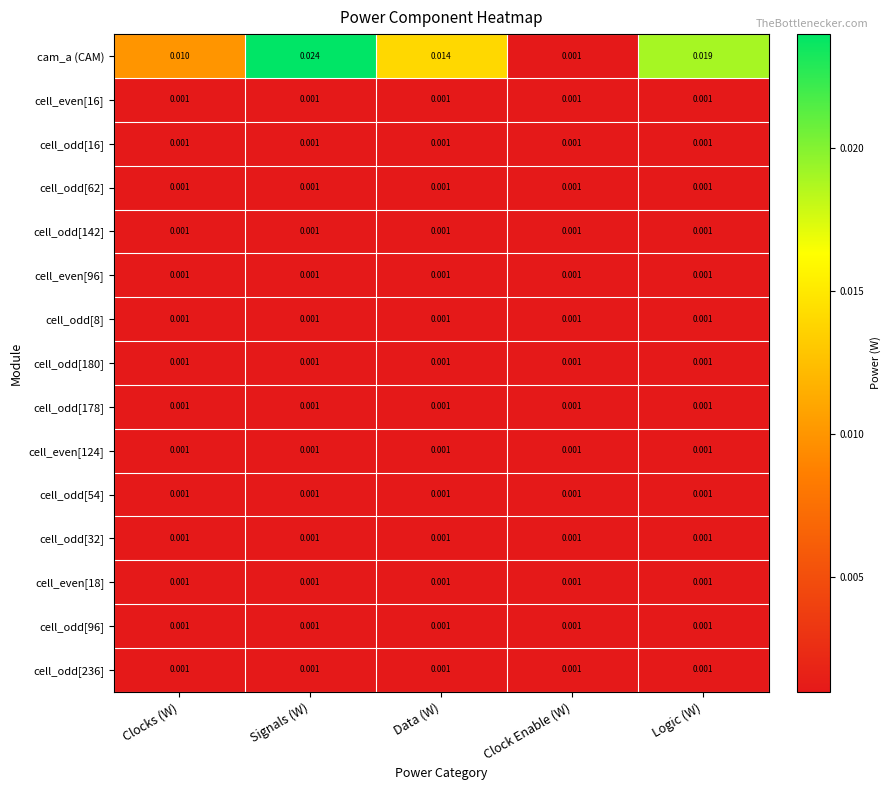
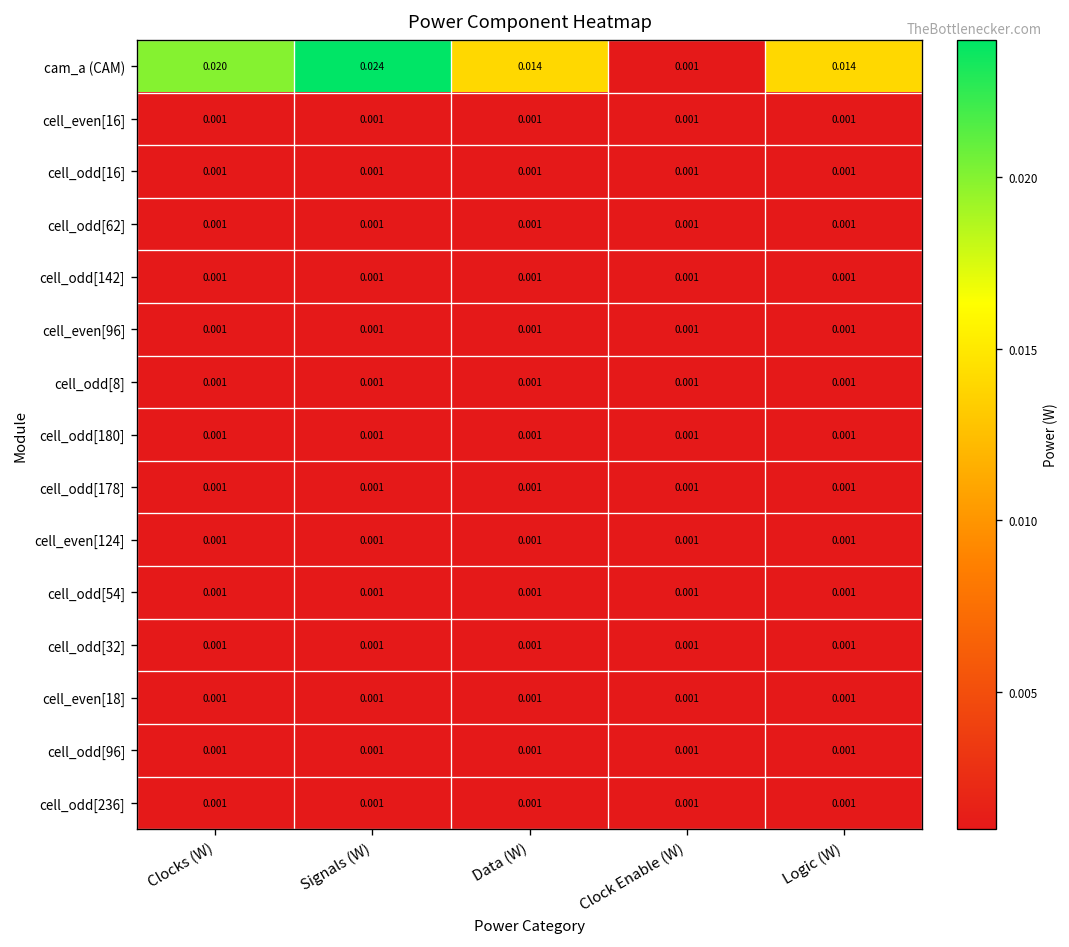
cam_a (CAM), Clocks (W): 0.010 -> 0.020
cam_a (CAM), Logic (W): 0.019 -> 0.014
